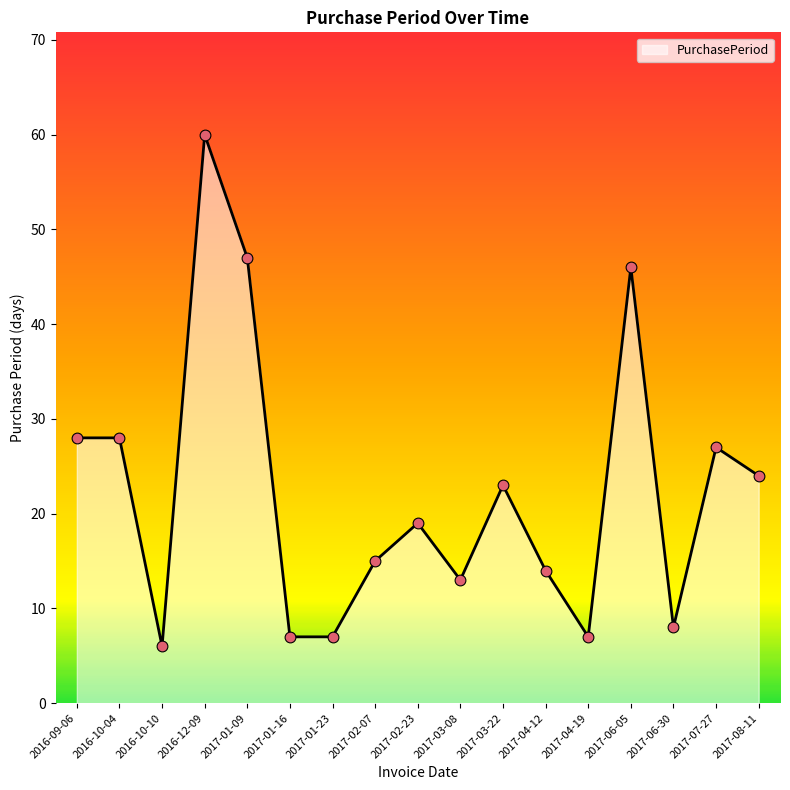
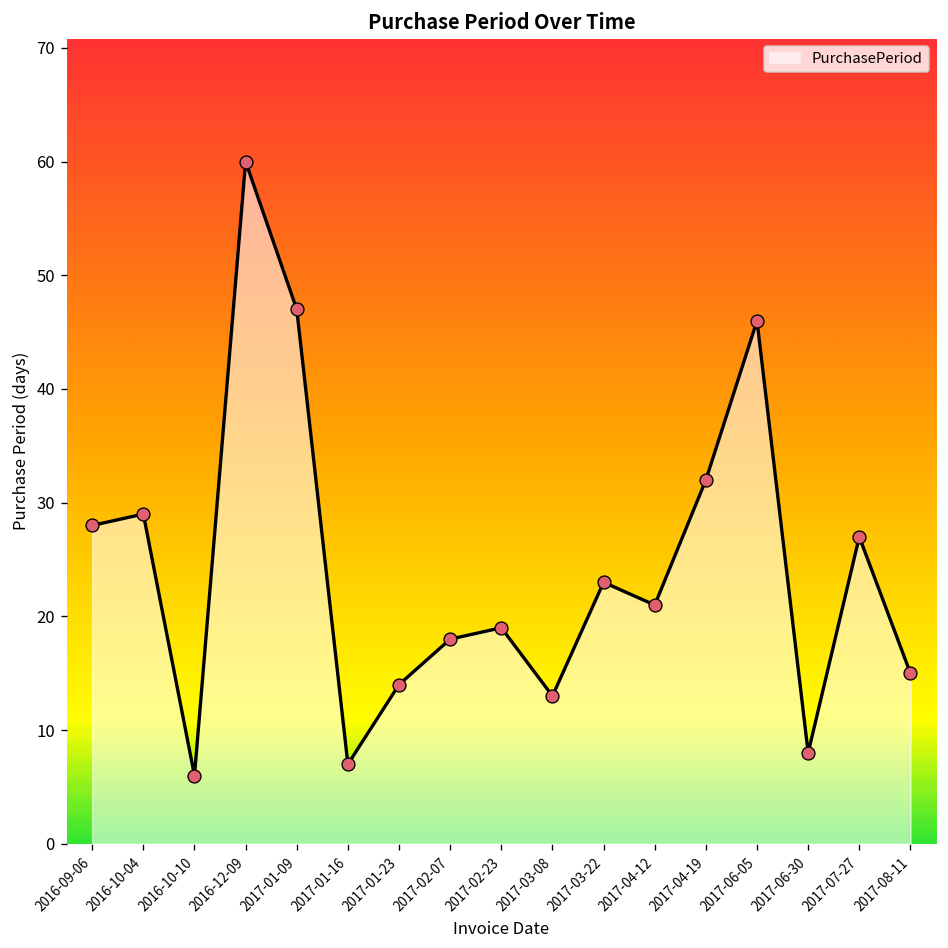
2016-10-04: 28 -> 29
2017-01-23: 7 -> 14
2017-02-07: 15 -> 18
2017-04-12: 14 -> 21
2017-04-19: 7 -> 32
2017-08-11: 24 -> 15
